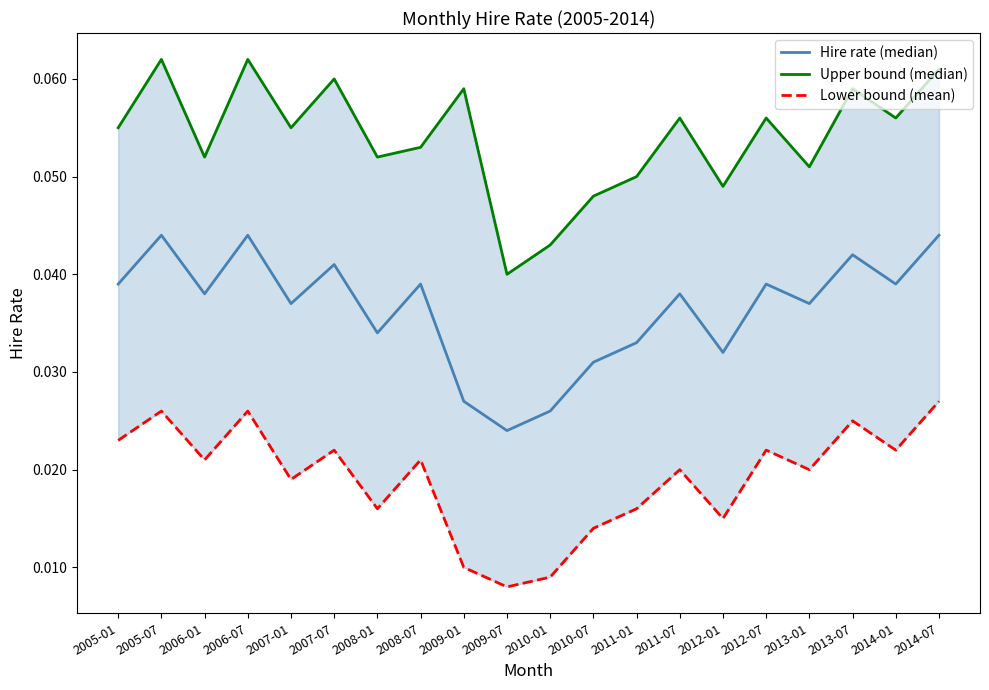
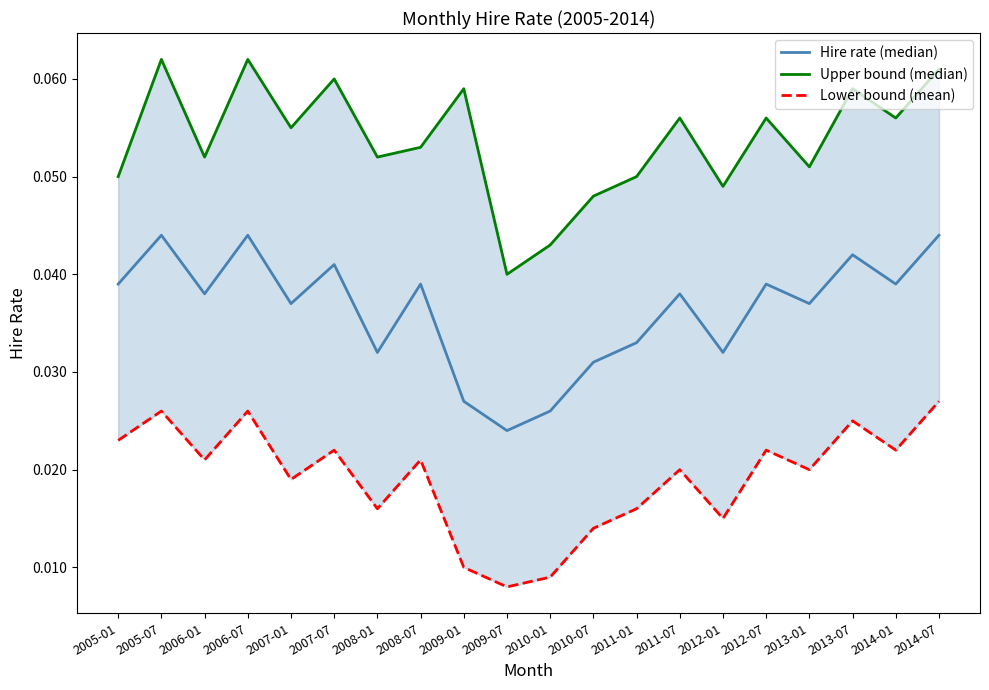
Upper bound (median), 2005-01: 0.055 -> 0.050
Hire rate (median), 2008-01: 0.034 -> 0.032
